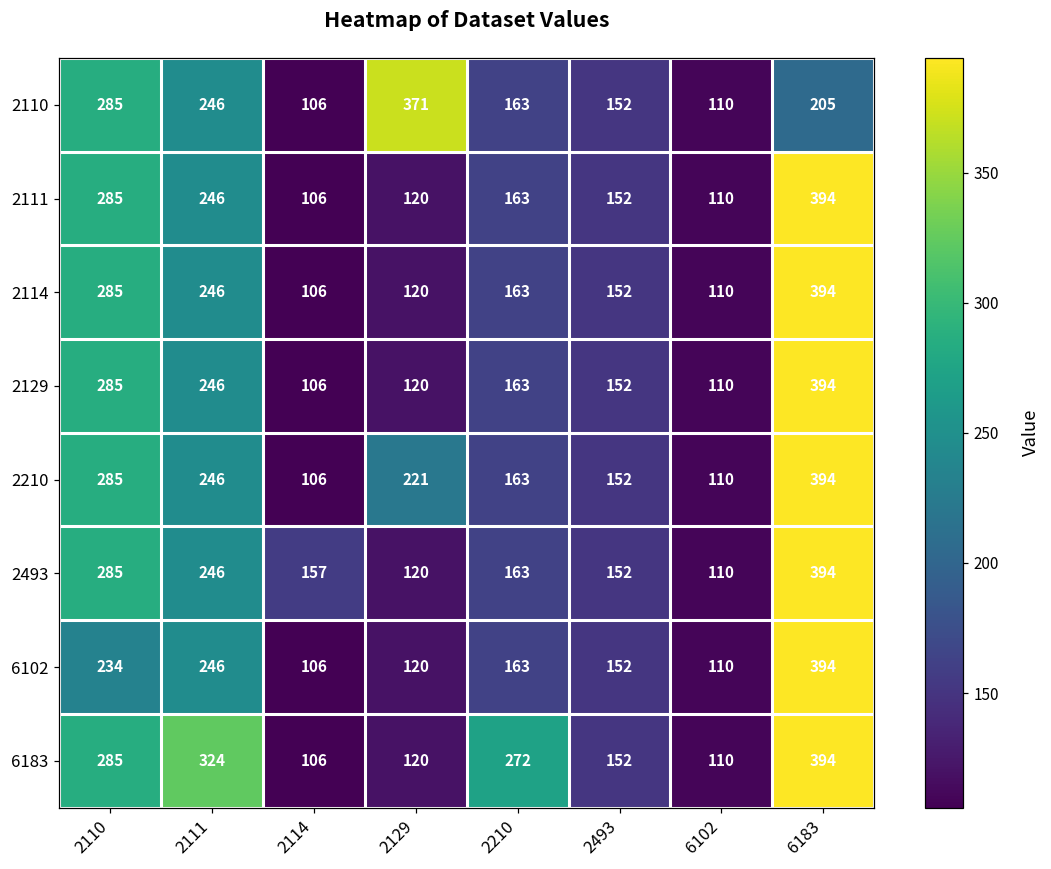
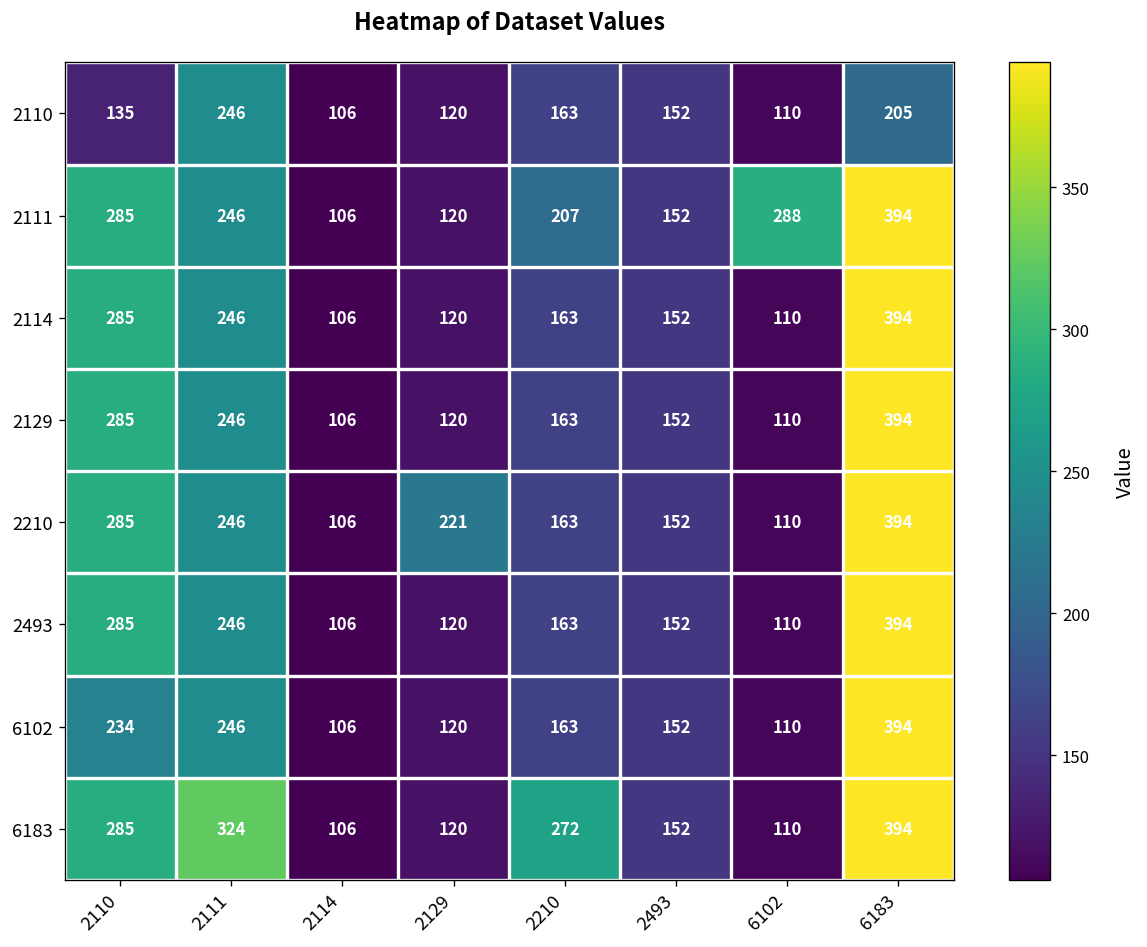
2110, 2110: 285 -> 135
2110, 2129: 371 -> 120
2111, 2210: 163 -> 207
2111, 6102: 110 -> 288
2493, 2114: 157 -> 106
